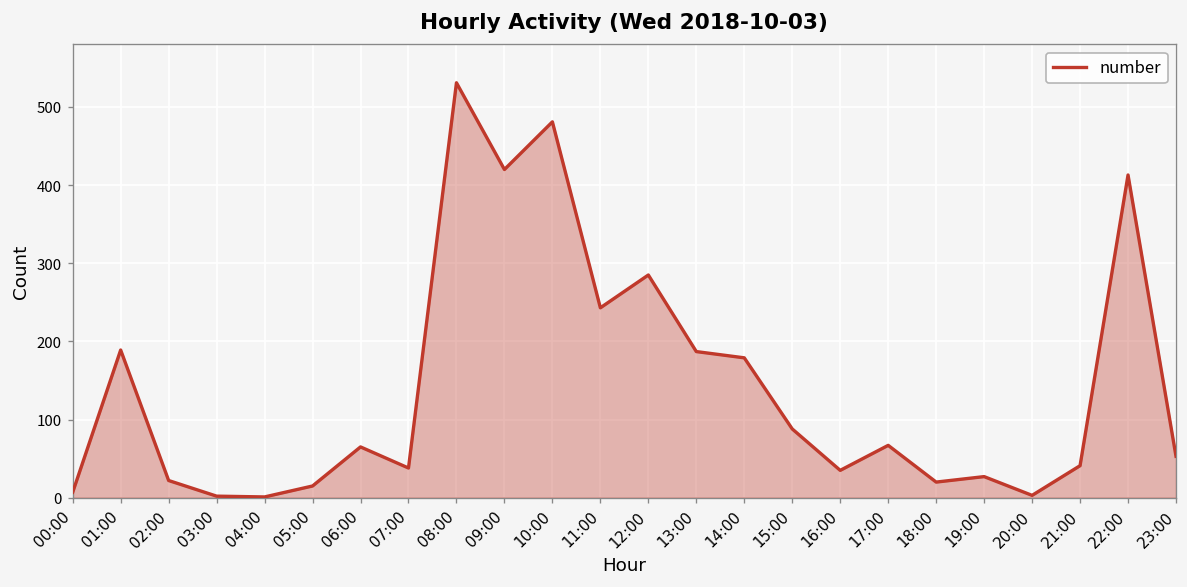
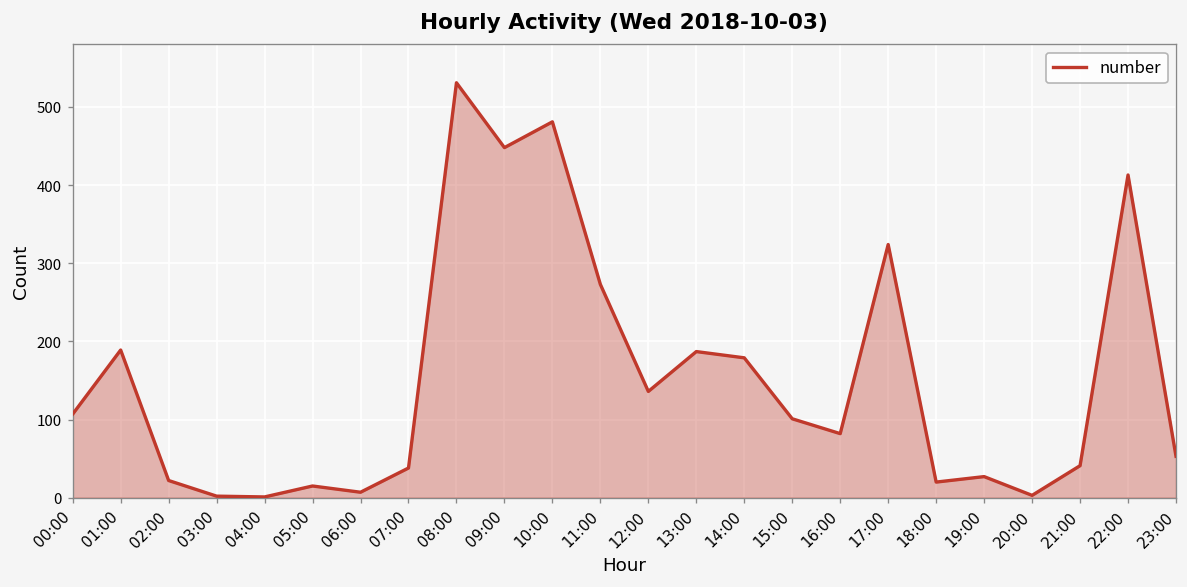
00:00: 10 -> 110
06:00: 70 -> 10
09:00: 420 -> 450
11:00: 240 -> 270
12:00: 290 -> 140
15:00: 90 -> 100
16:00: 40 -> 80
17:00: 70 -> 320
